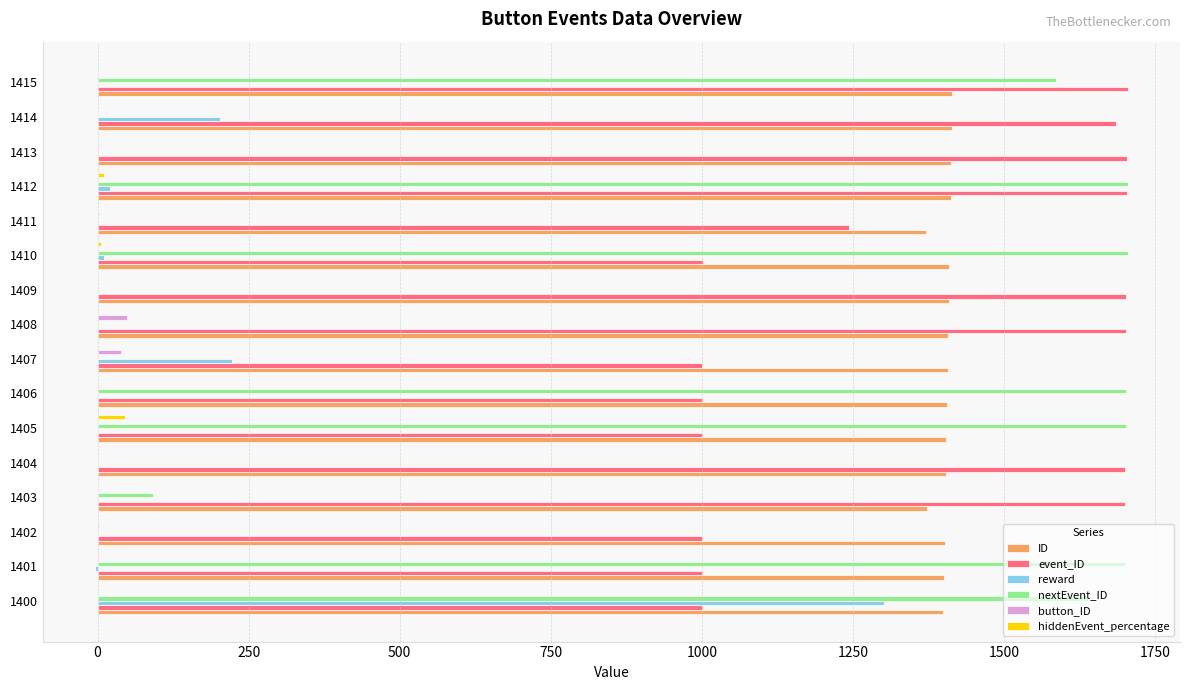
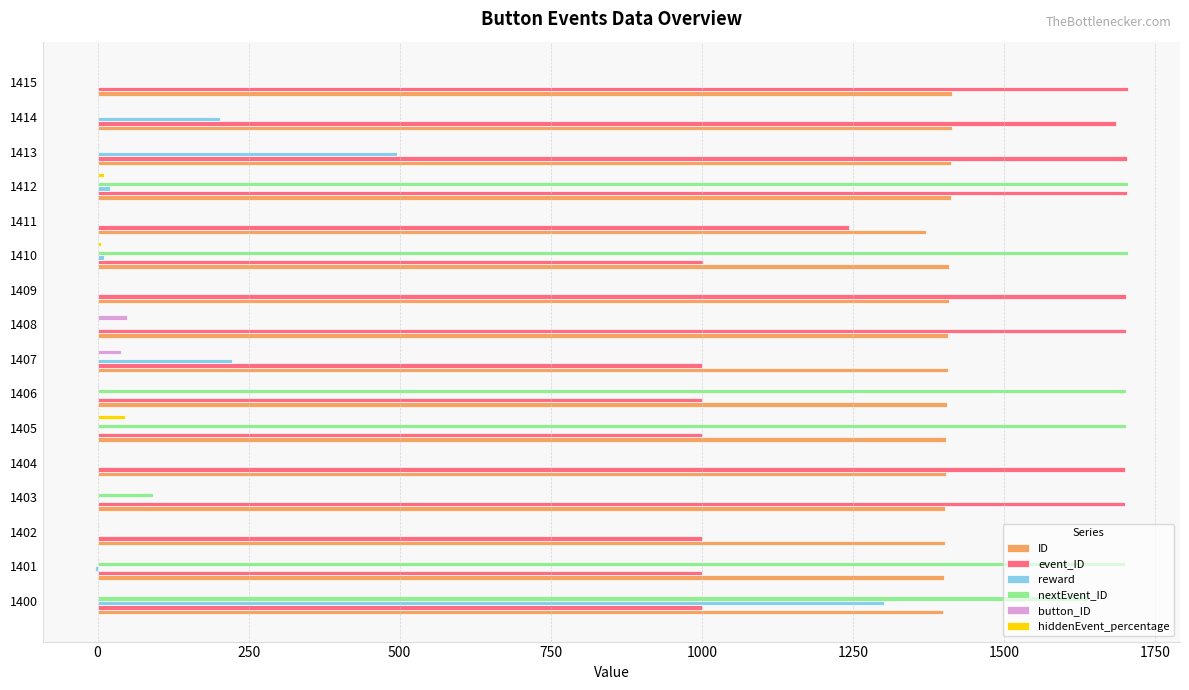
nextEvent_ID, 1415: 1590 -> 0
reward, 1413: 0 -> 500
ID, 1403: 1370 -> 1400
